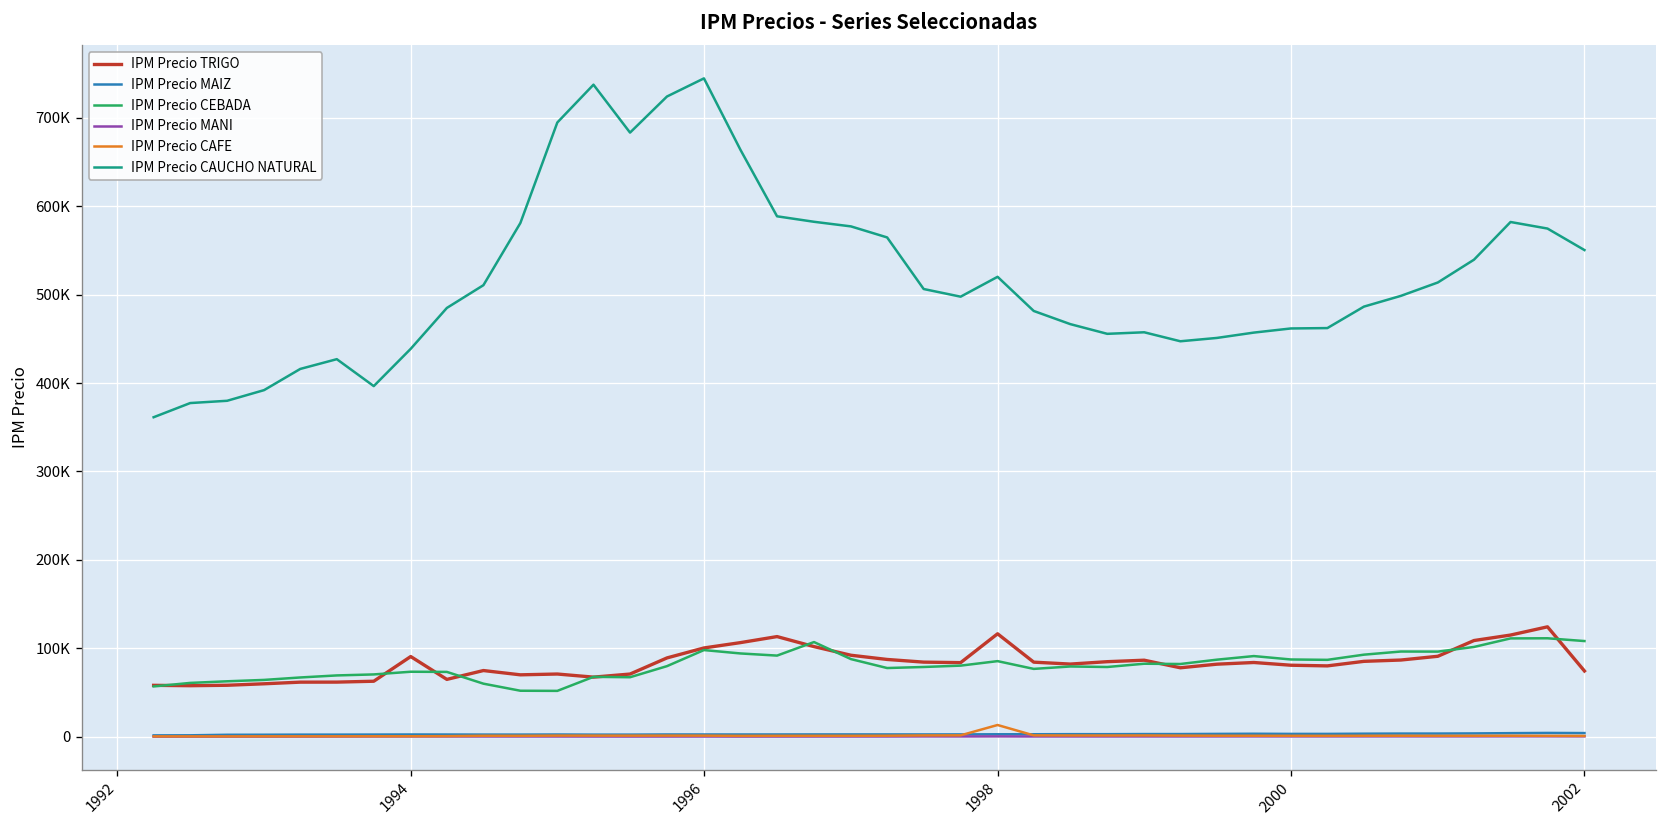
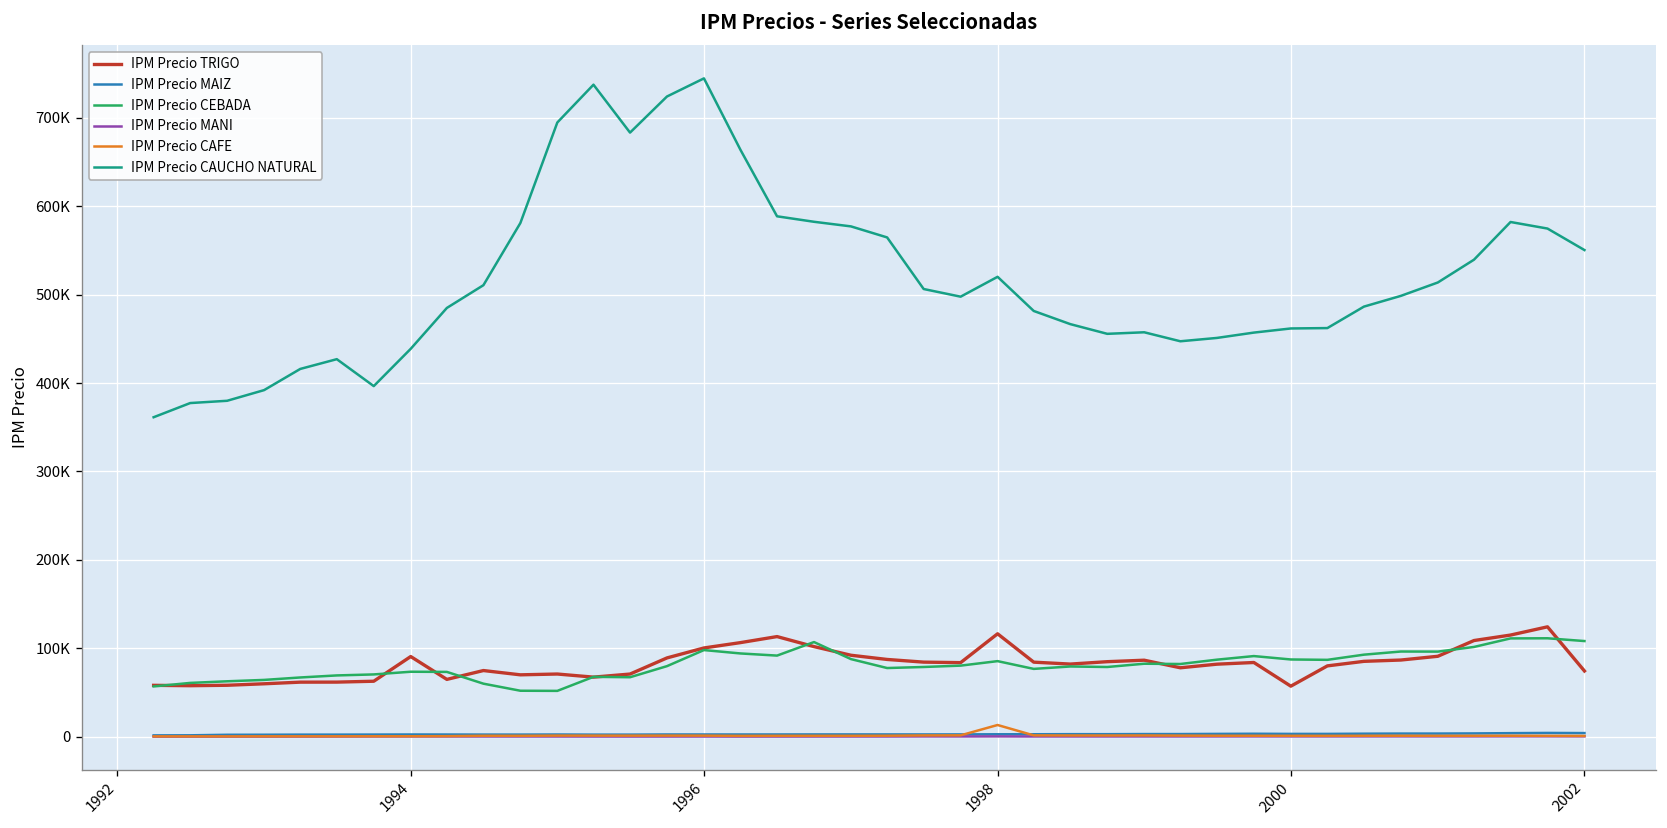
IPM Precio TRIGO, 2000: 80000 -> 60000
